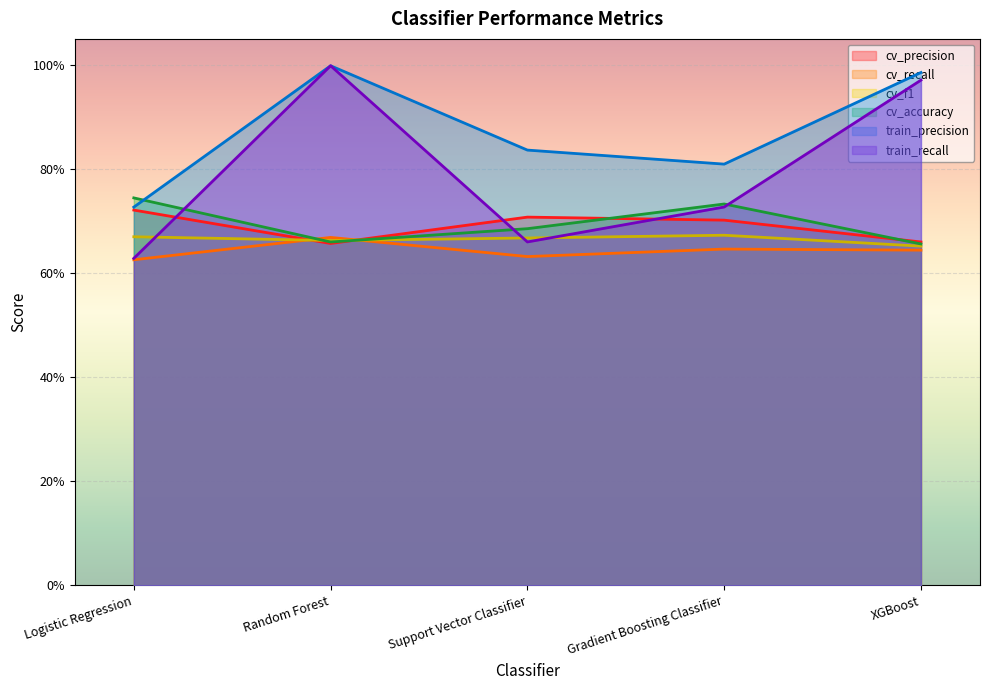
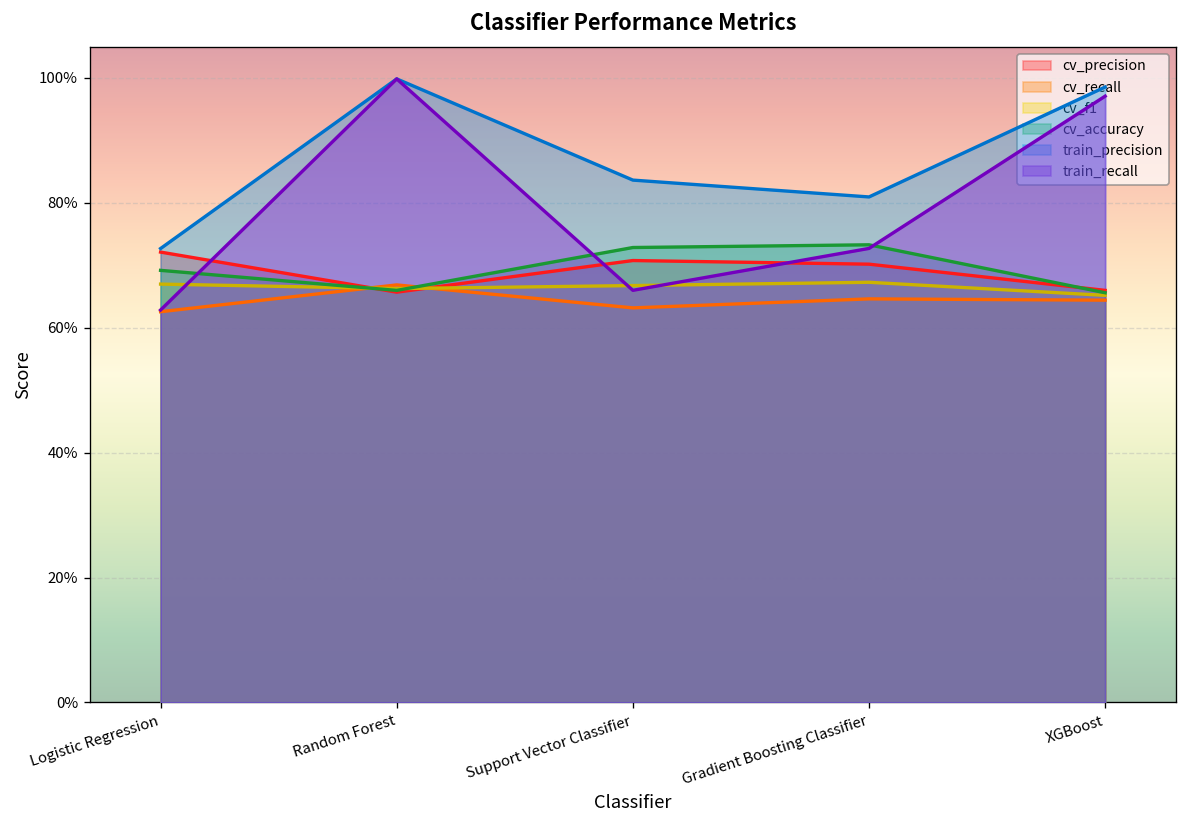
cv_accuracy, Logistic Regression: 74% -> 69%
cv_accuracy, Support Vector Classifier: 69% -> 73%
